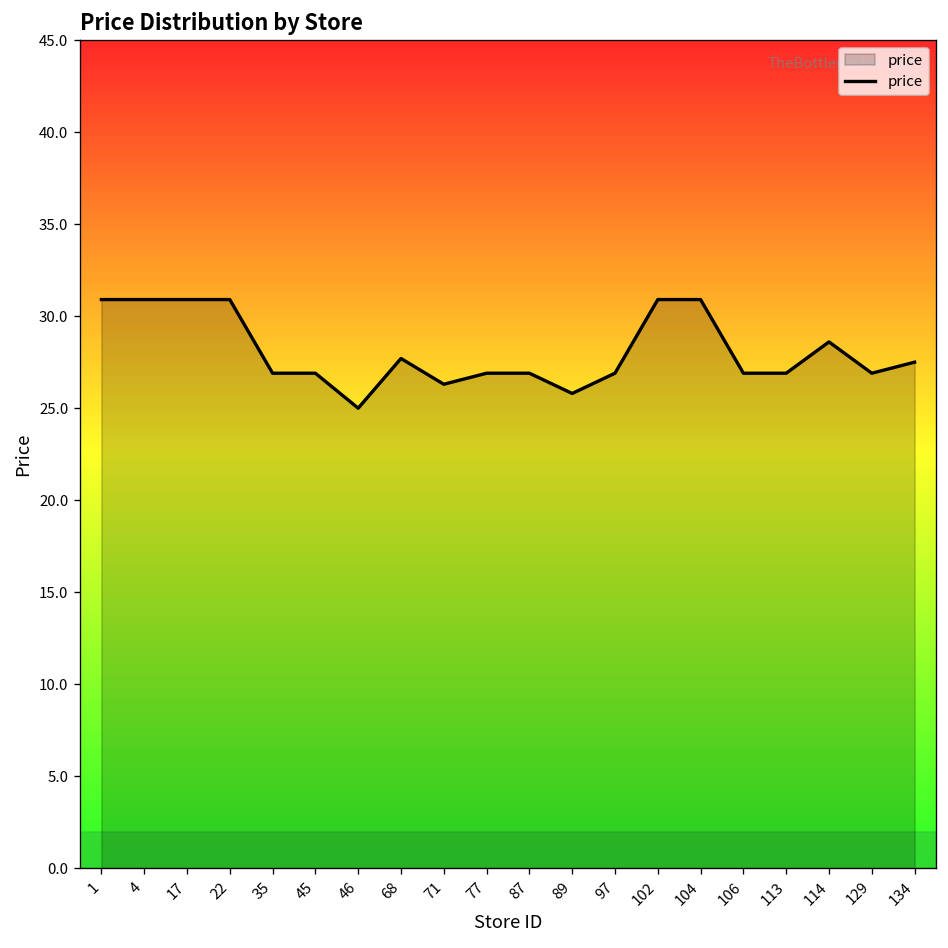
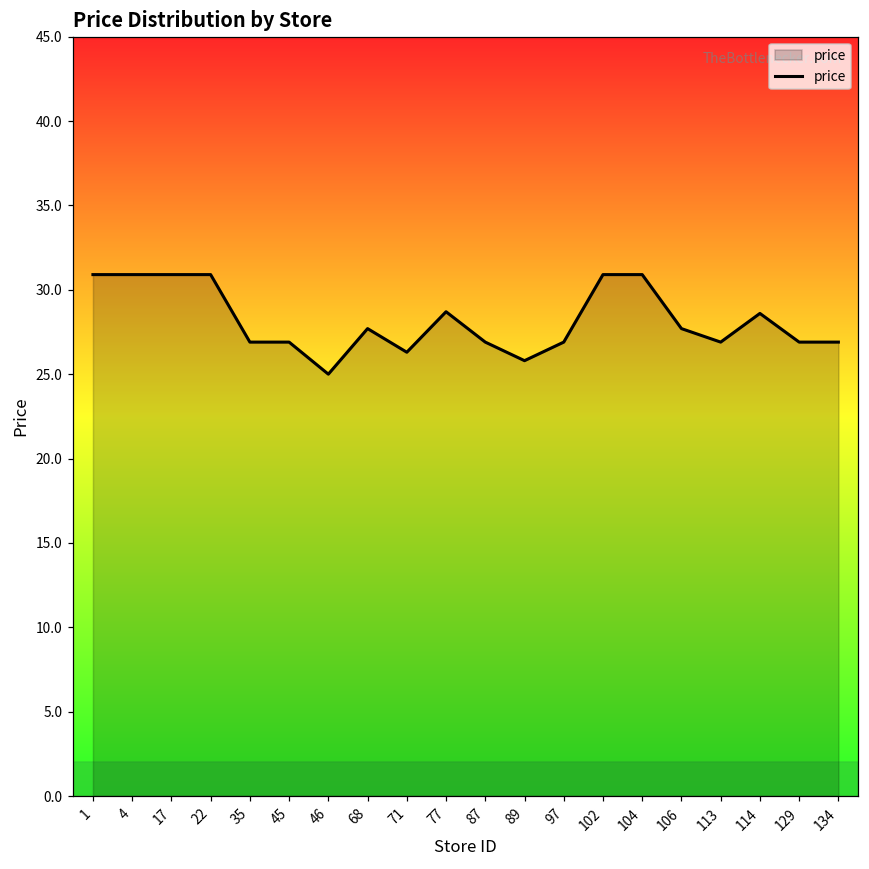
77: 26.9 -> 28.7
106: 26.9 -> 27.7
134: 27.5 -> 26.9
